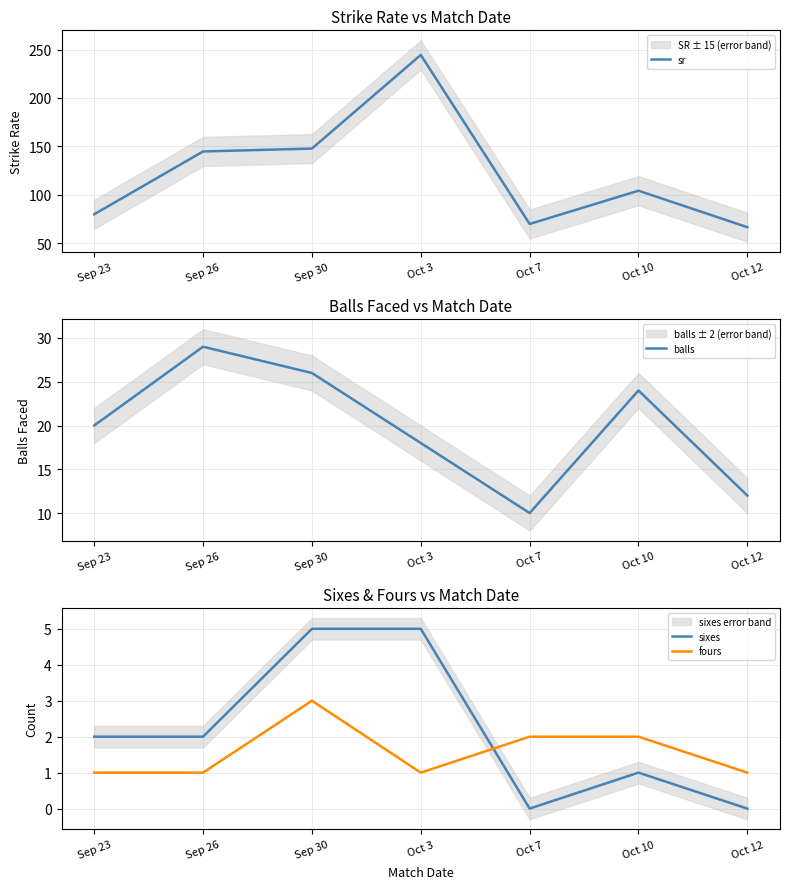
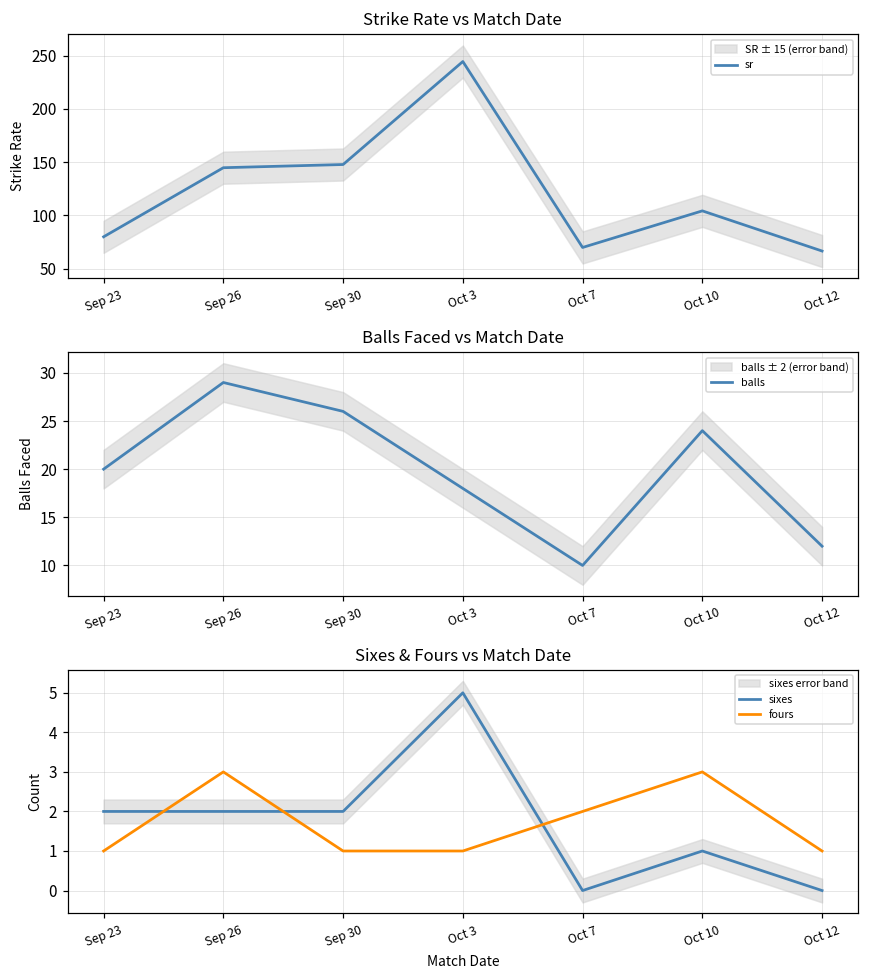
Sixes & Fours vs Match Date, fours, Sep 26: 1 -> 3
Sixes & Fours vs Match Date, sixes, Sep 30: 5 -> 2
Sixes & Fours vs Match Date, fours, Sep 30: 3 -> 1
Sixes & Fours vs Match Date, fours, Oct 10: 2 -> 3
